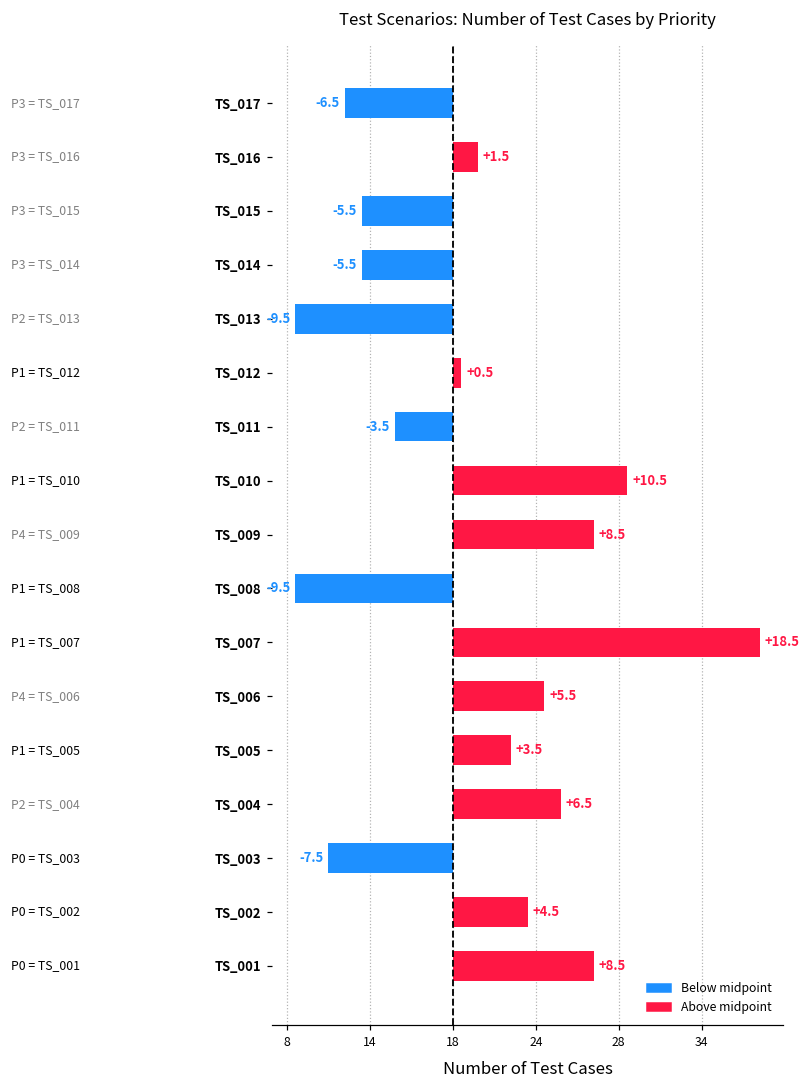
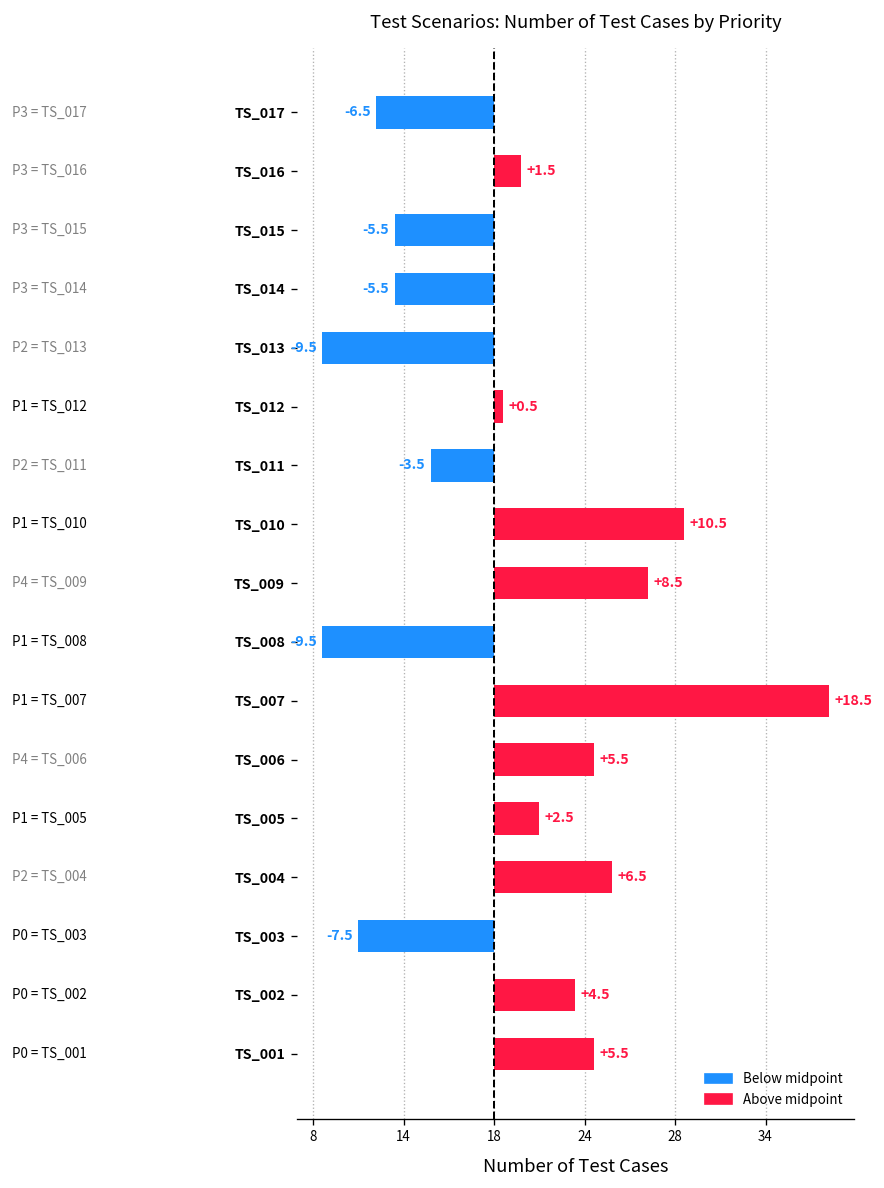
TS_005: +3.5 -> +2.5
TS_001: +8.5 -> +5.5
